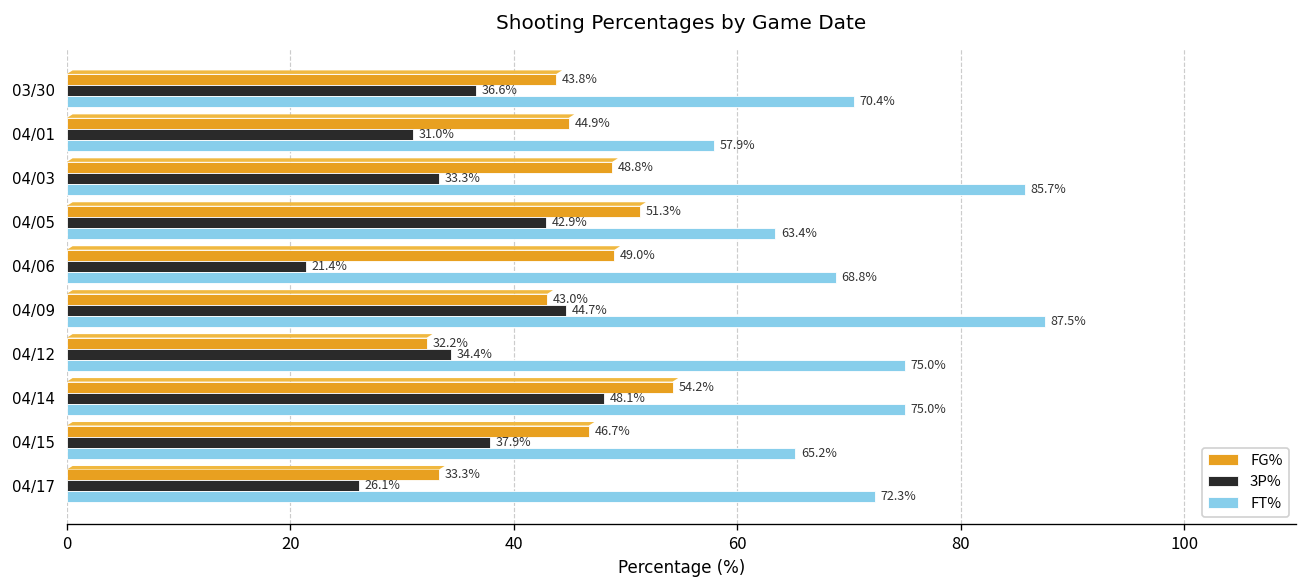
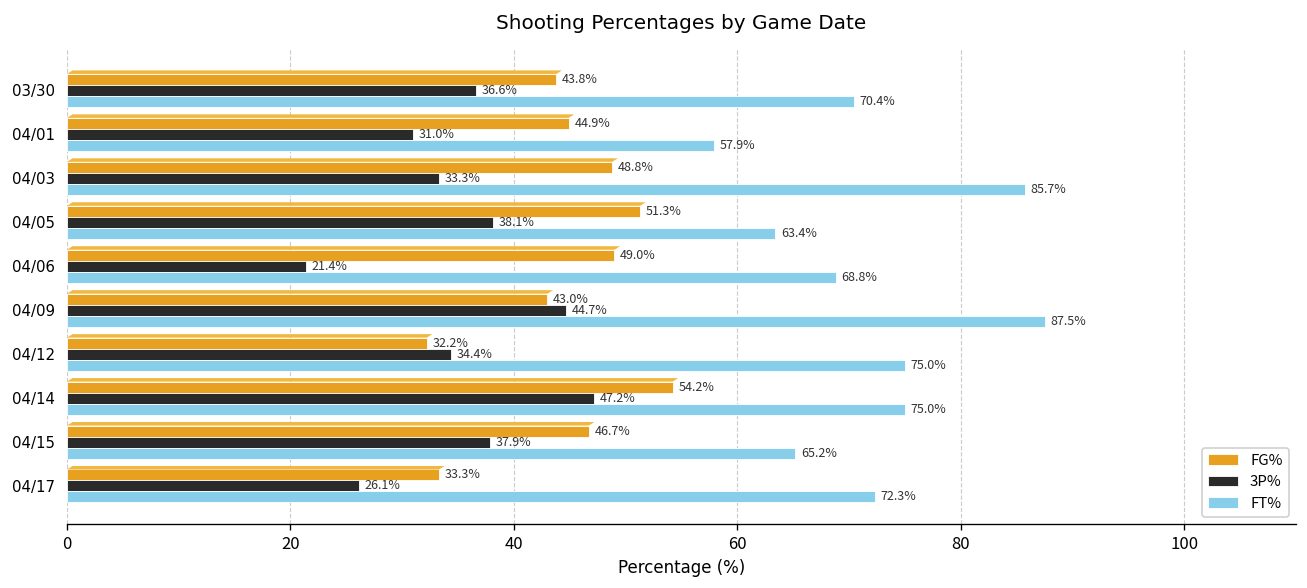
3P%, 04/05: 42.9% -> 38.1%
3P%, 04/14: 48.1% -> 47.2%
